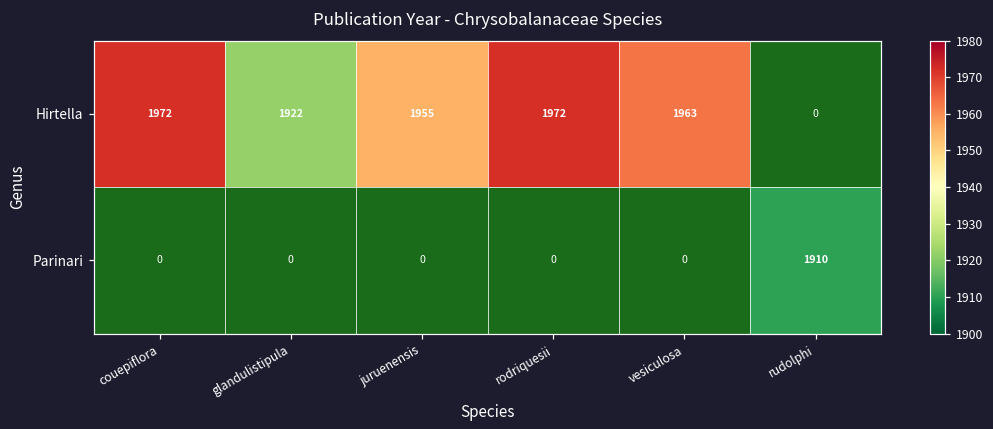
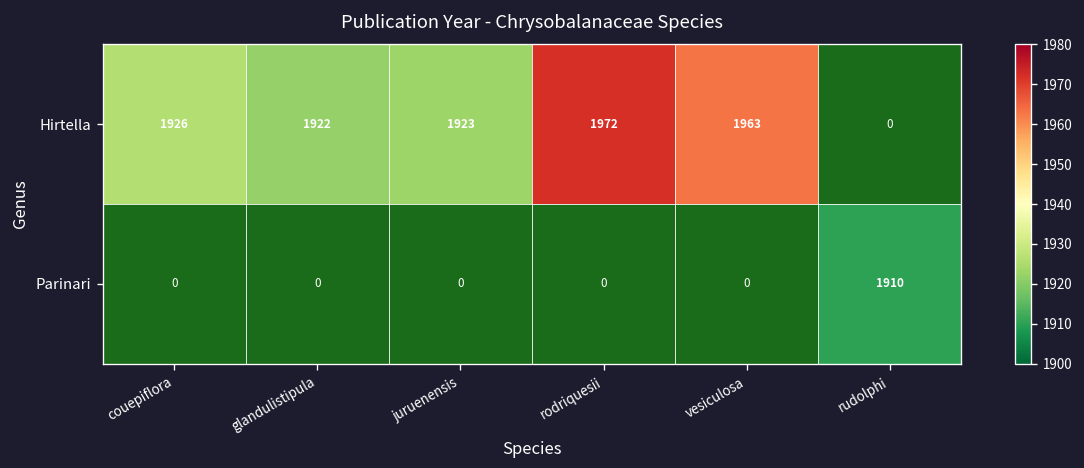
Hirtella, couepiflora: 1972 -> 1926
Hirtella, juruenensis: 1955 -> 1923
